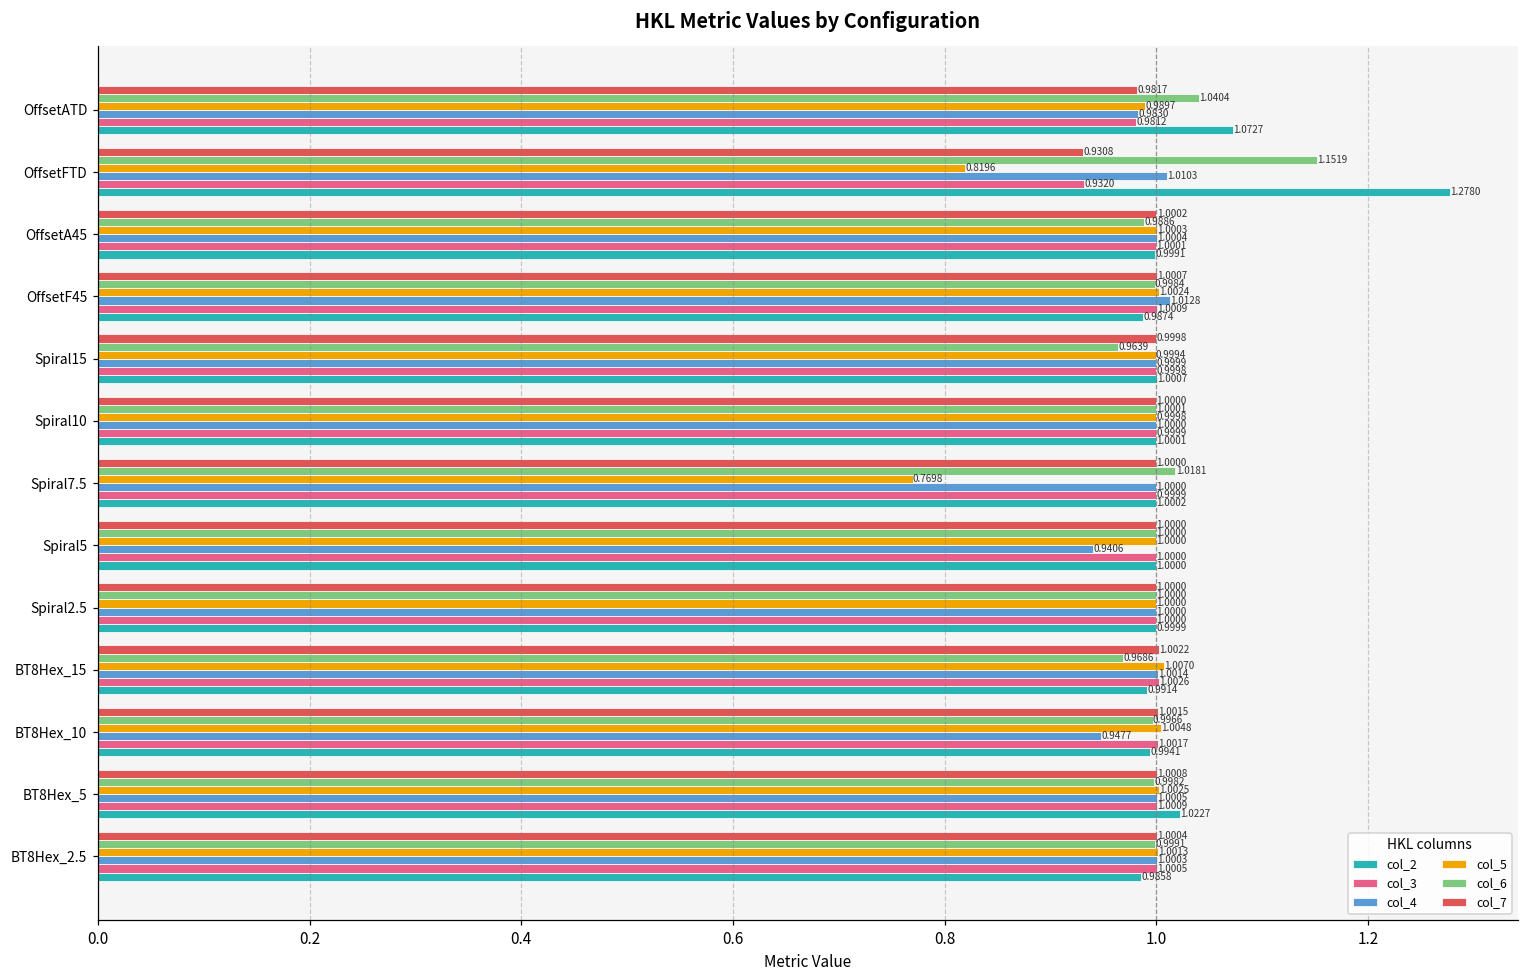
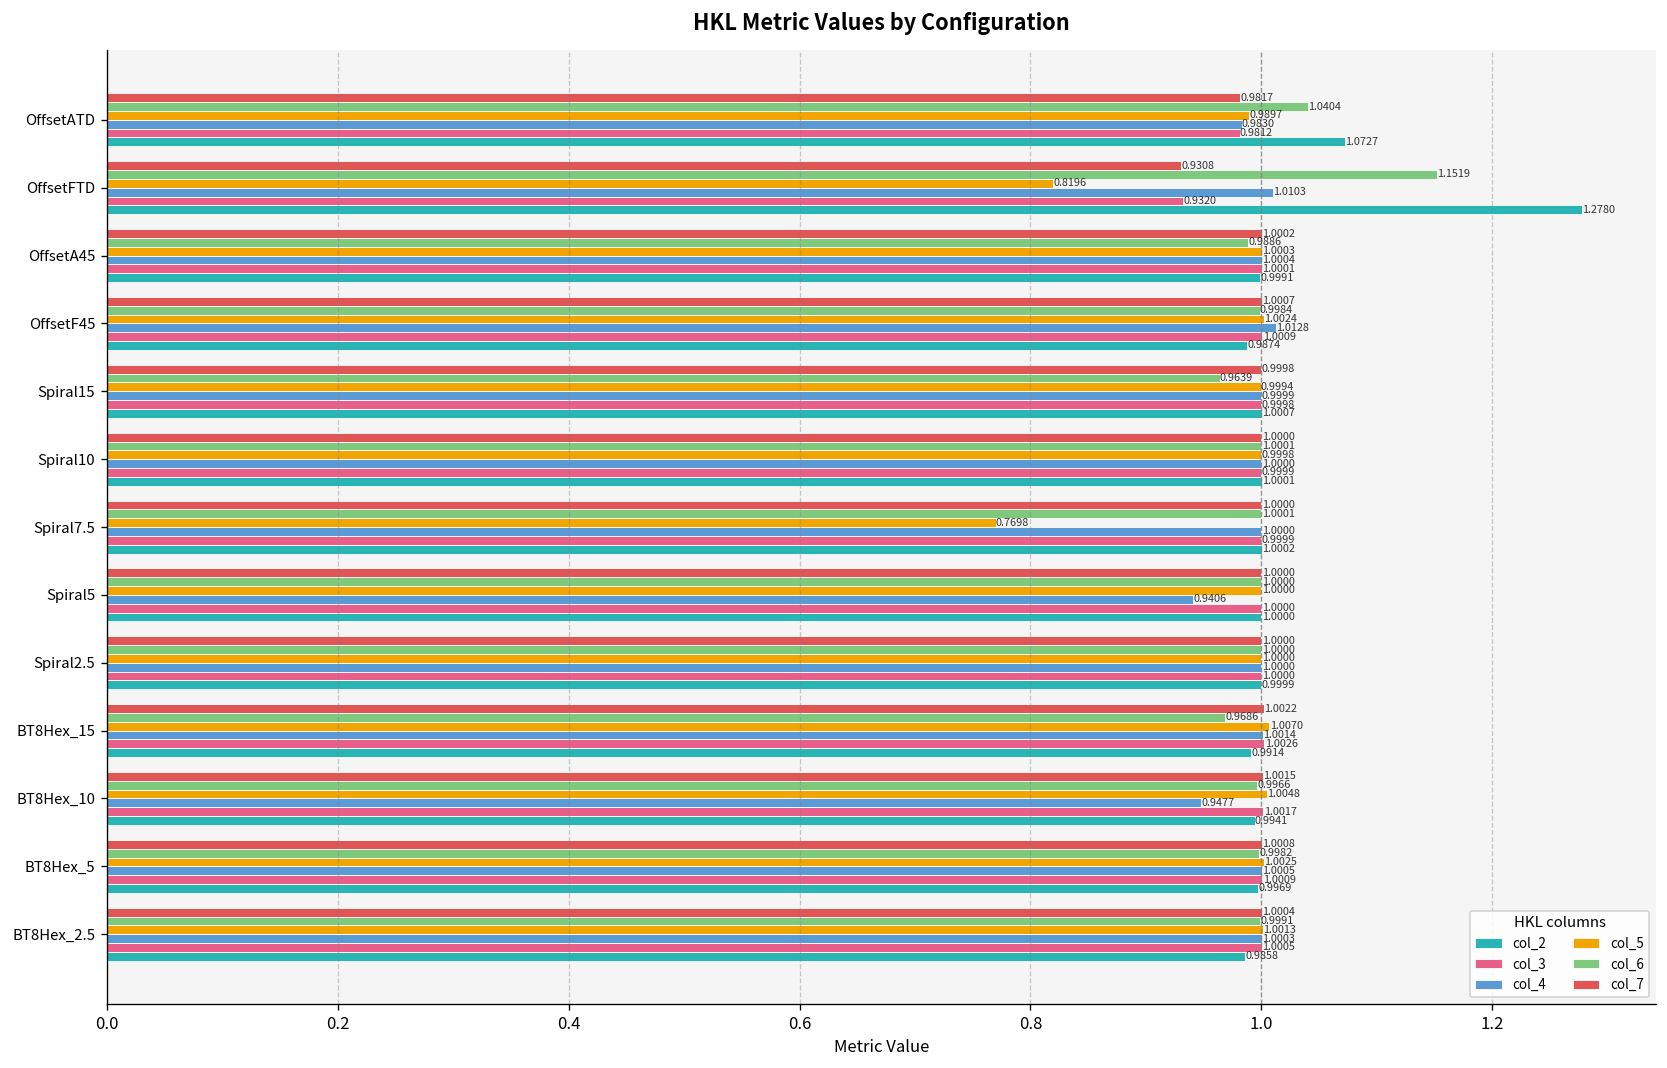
col_6, Spiral7.5: 1.0181 -> 1.0001
col_2, BT8Hex_5: 1.0227 -> 0.9969
